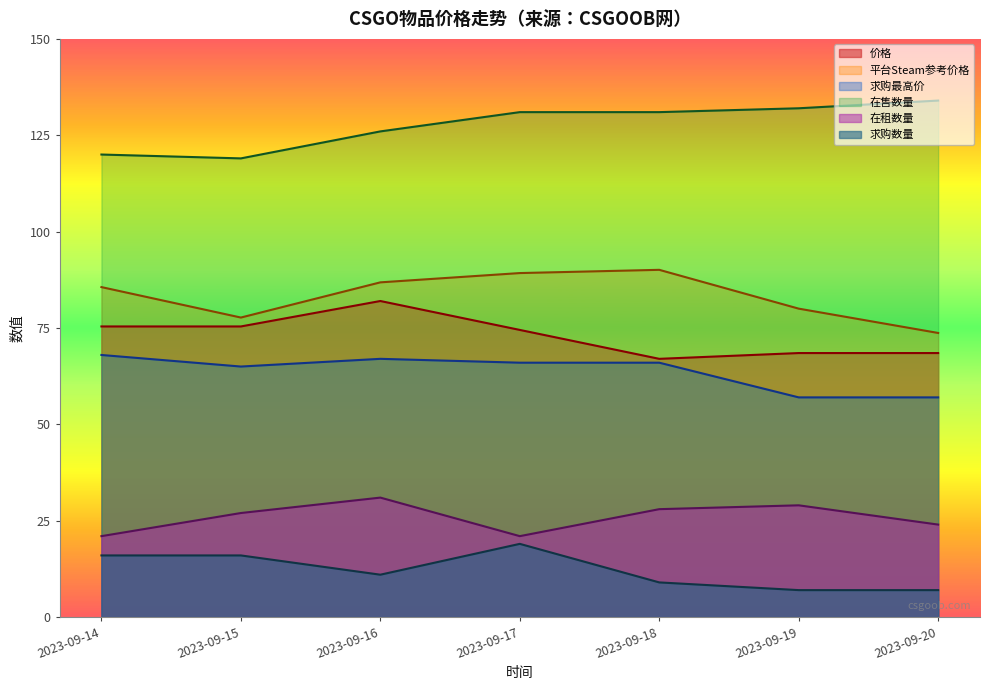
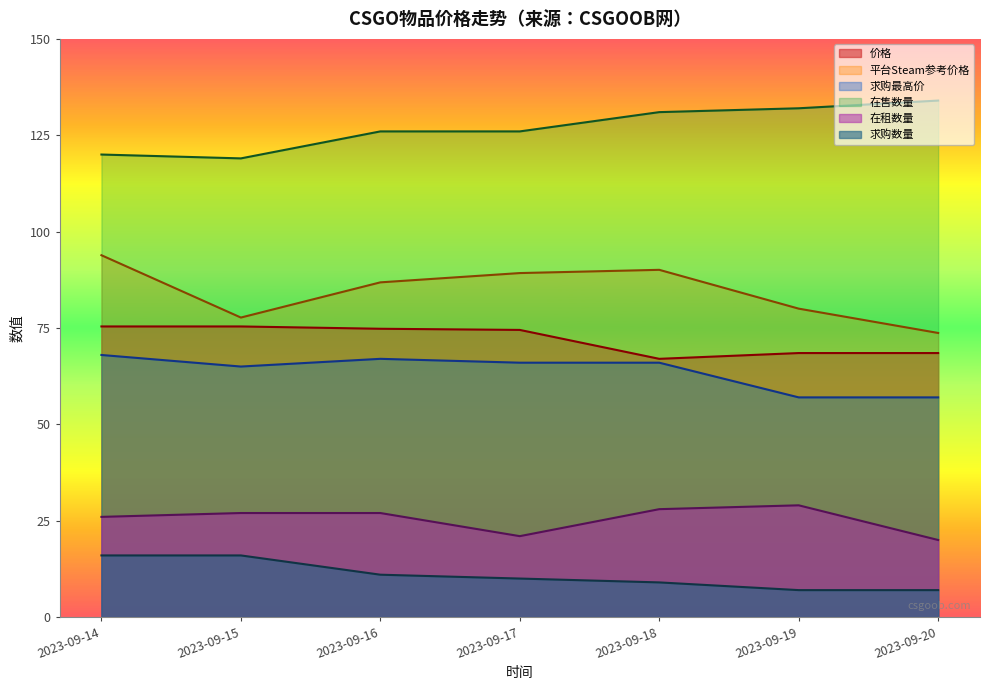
平台Steam参考价格, 2023-09-14: 86 -> 94
在租数量, 2023-09-14: 21 -> 26
价格, 2023-09-16: 82 -> 75
在租数量, 2023-09-16: 31 -> 27
在售数量, 2023-09-17: 131 -> 126
求购数量, 2023-09-17: 19 -> 10
在租数量, 2023-09-20: 24 -> 20
